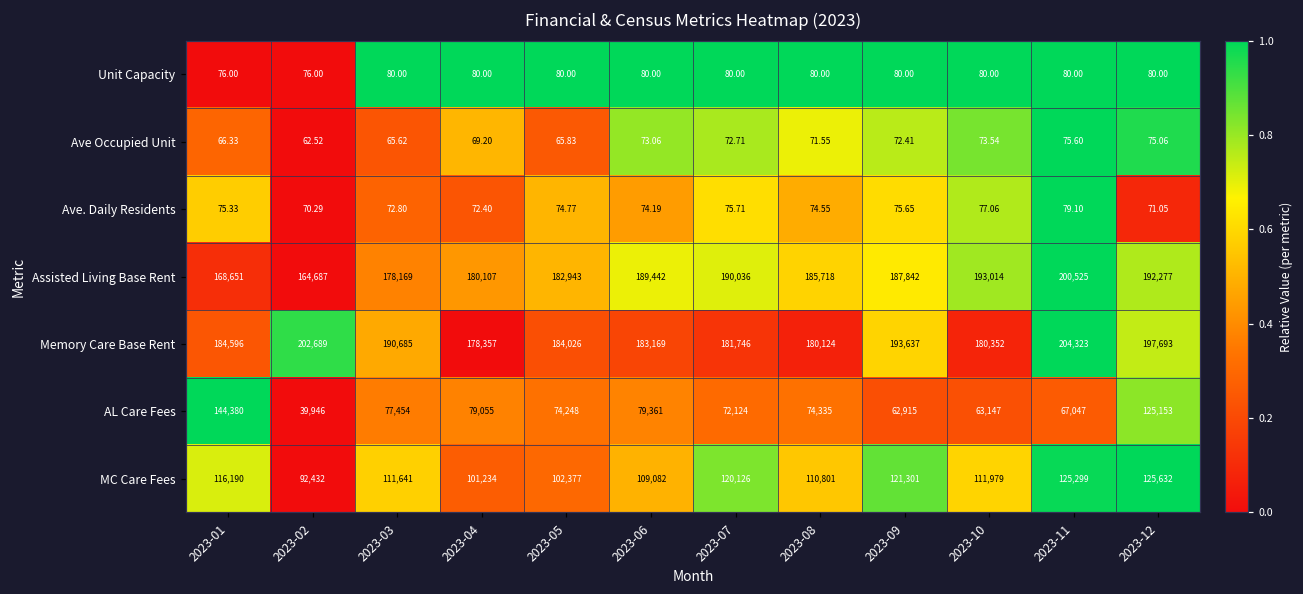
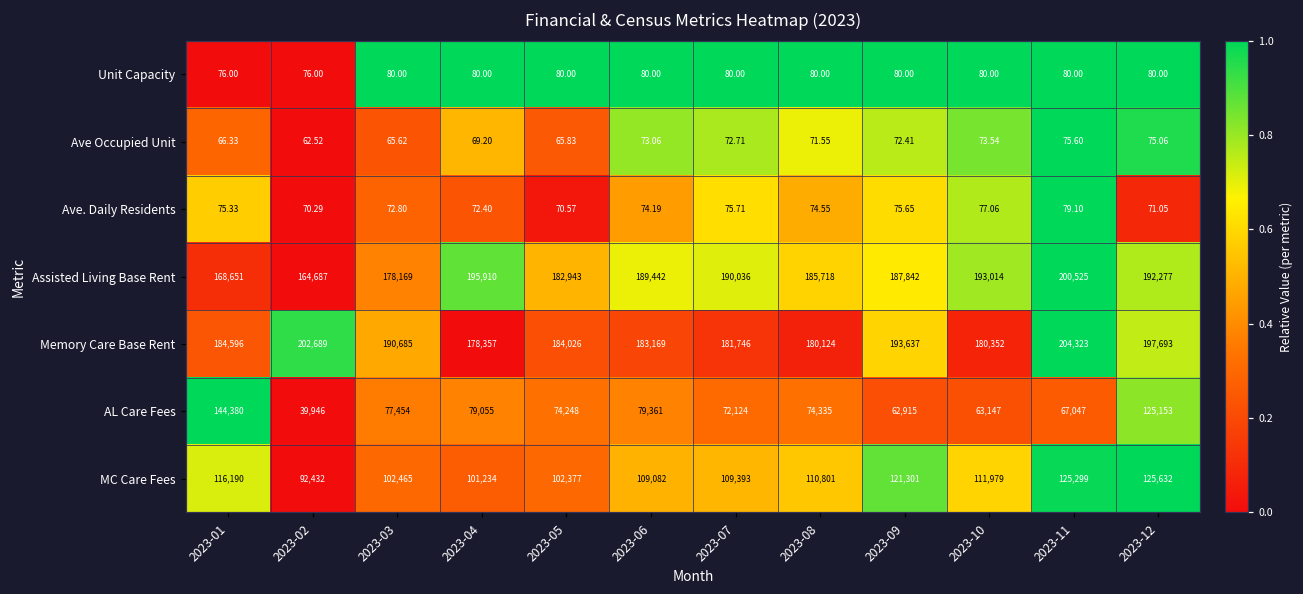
Ave. Daily Residents, 2023-05: 74.77 -> 70.57
Assisted Living Base Rent, 2023-04: 180,107 -> 195,910
MC Care Fees, 2023-03: 111,641 -> 102,465
MC Care Fees, 2023-07: 120,126 -> 109,393
